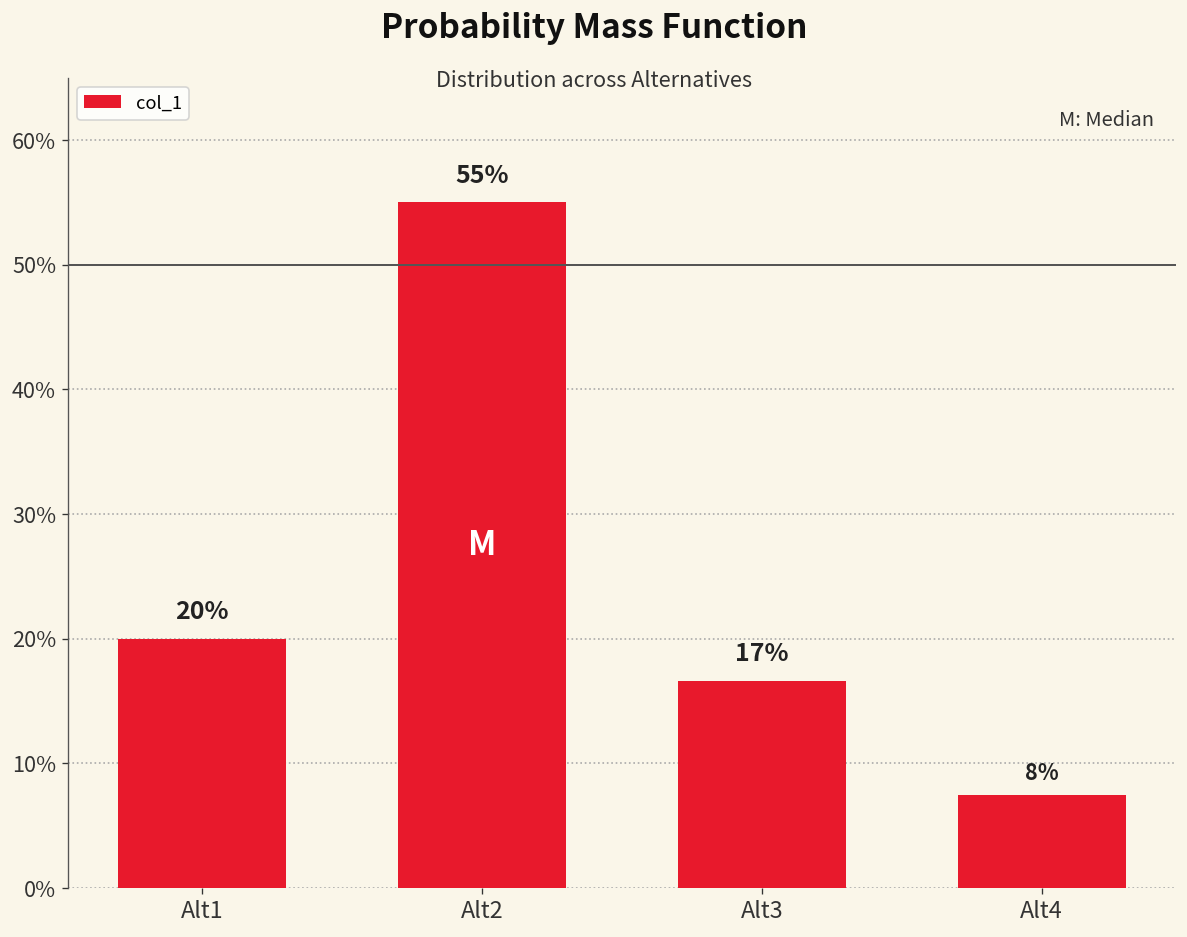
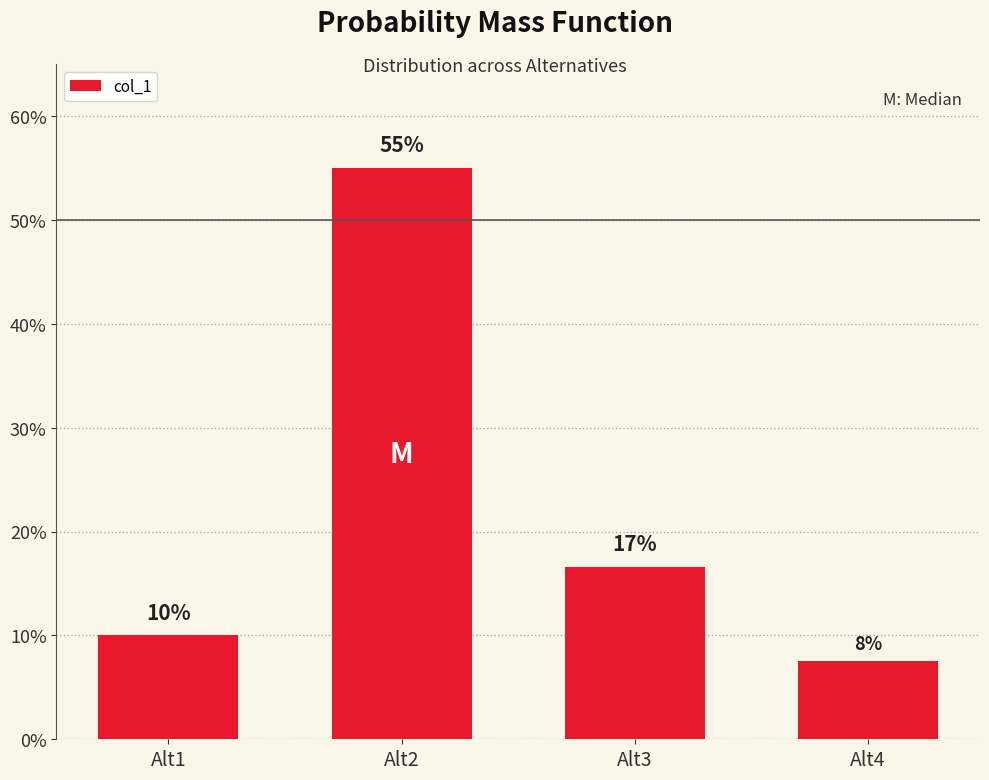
Alt1: 20% -> 10%
